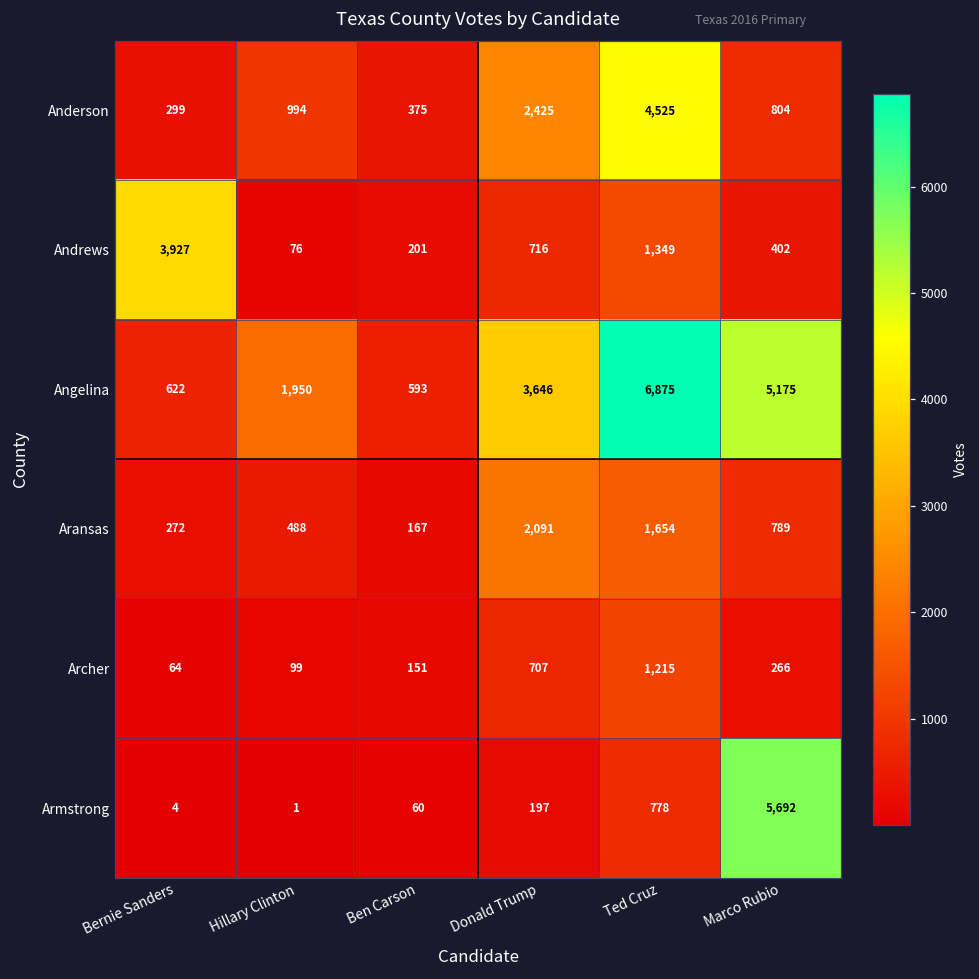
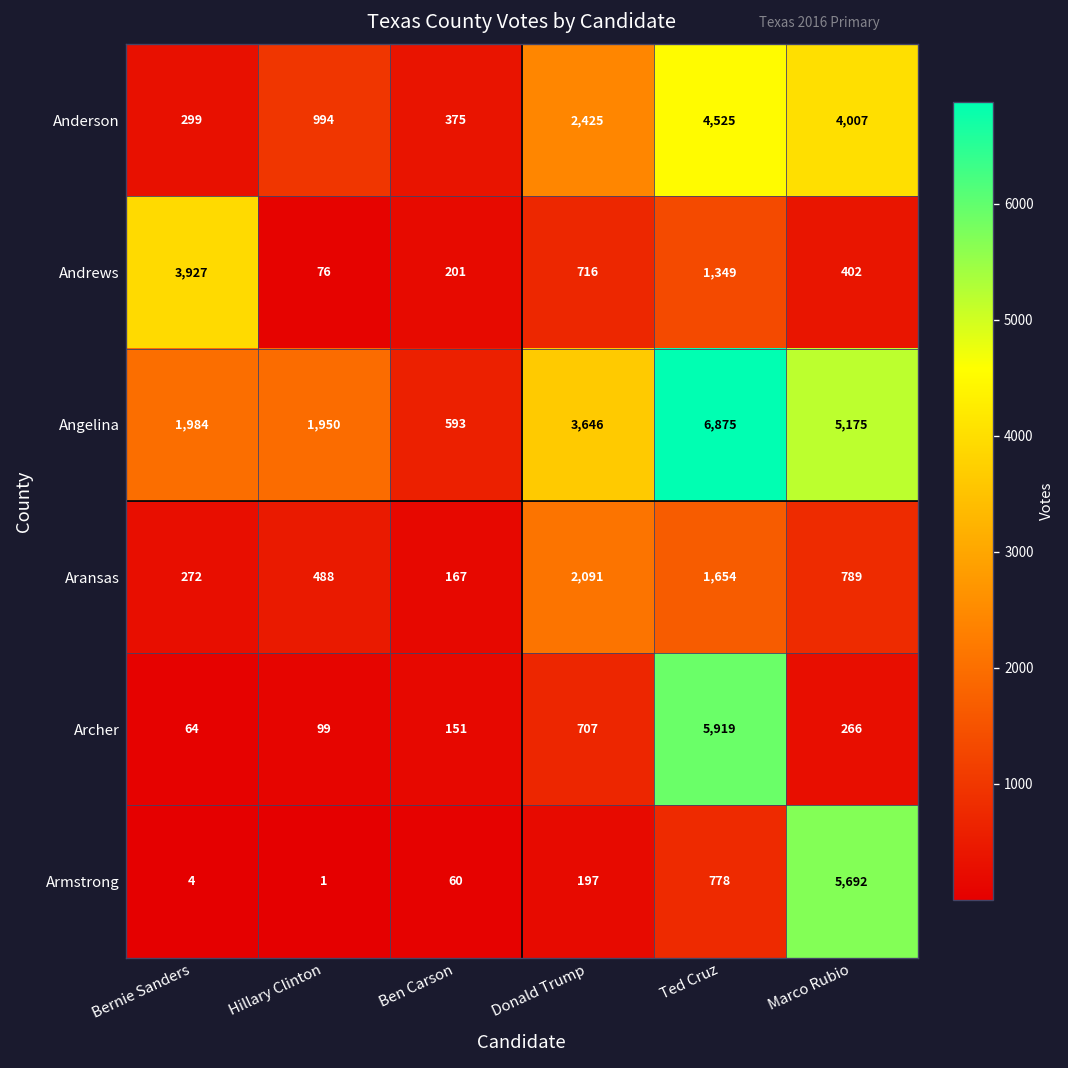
Anderson, Marco Rubio: 804 -> 4,007
Angelina, Bernie Sanders: 622 -> 1,984
Archer, Ted Cruz: 1,215 -> 5,919
